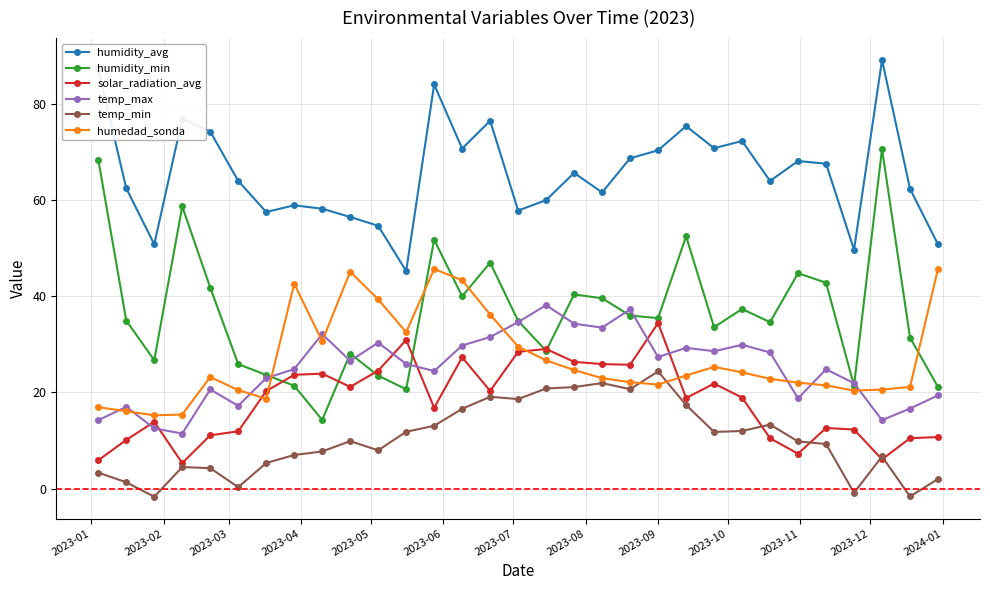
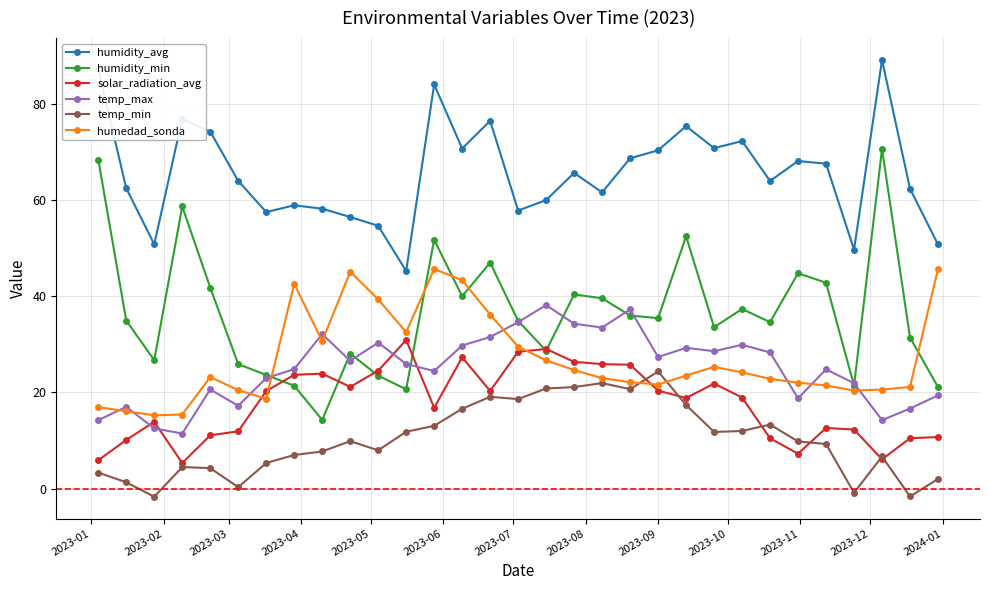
solar_radiation_avg, 2023-09: 34 -> 20
